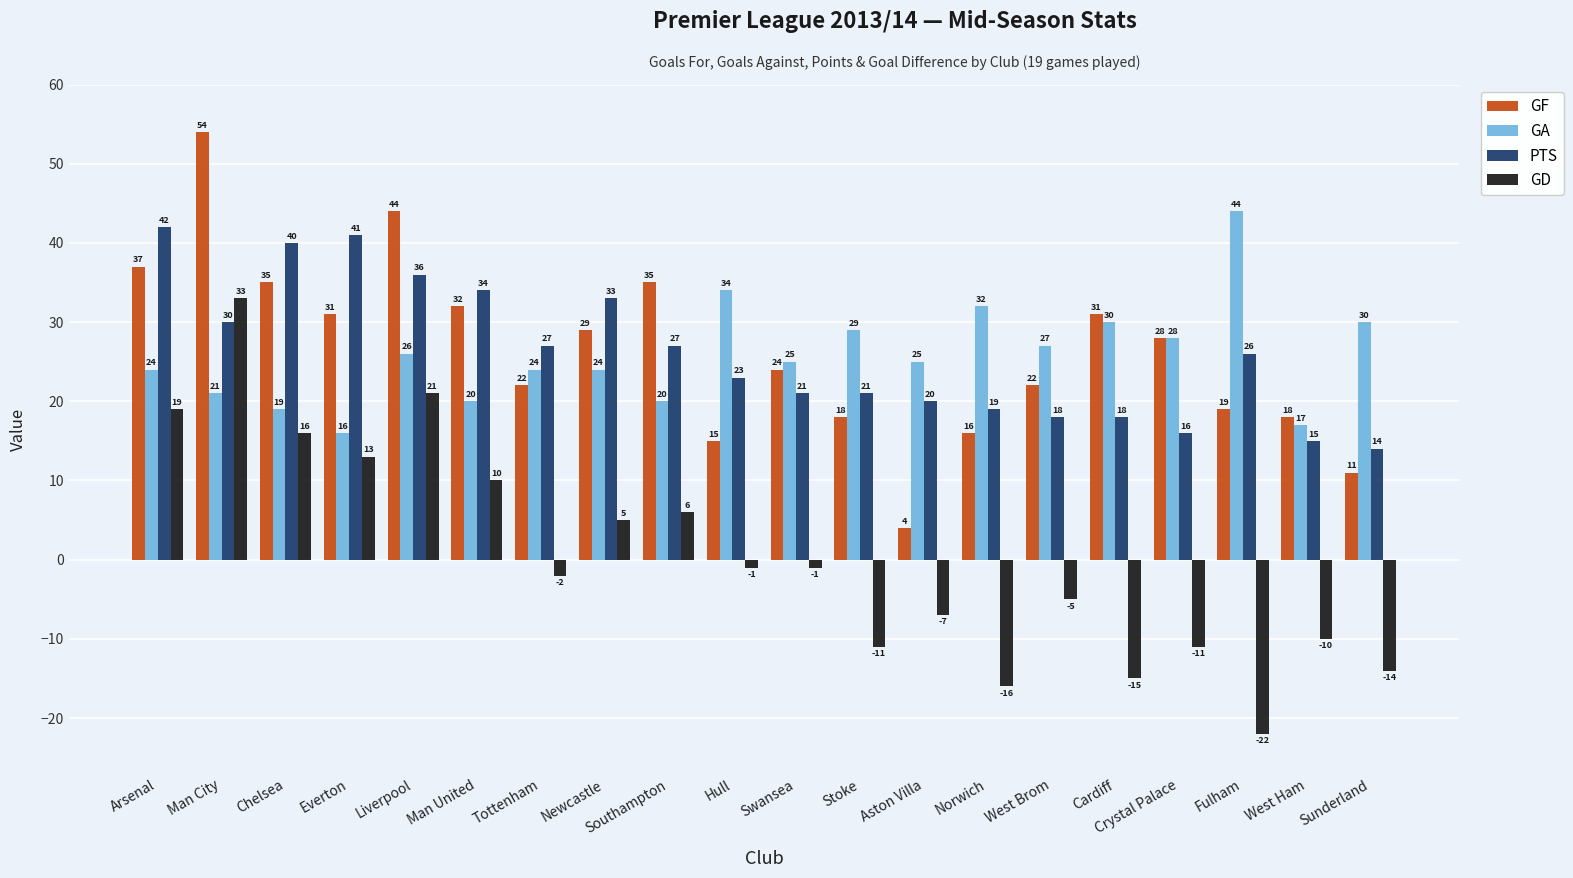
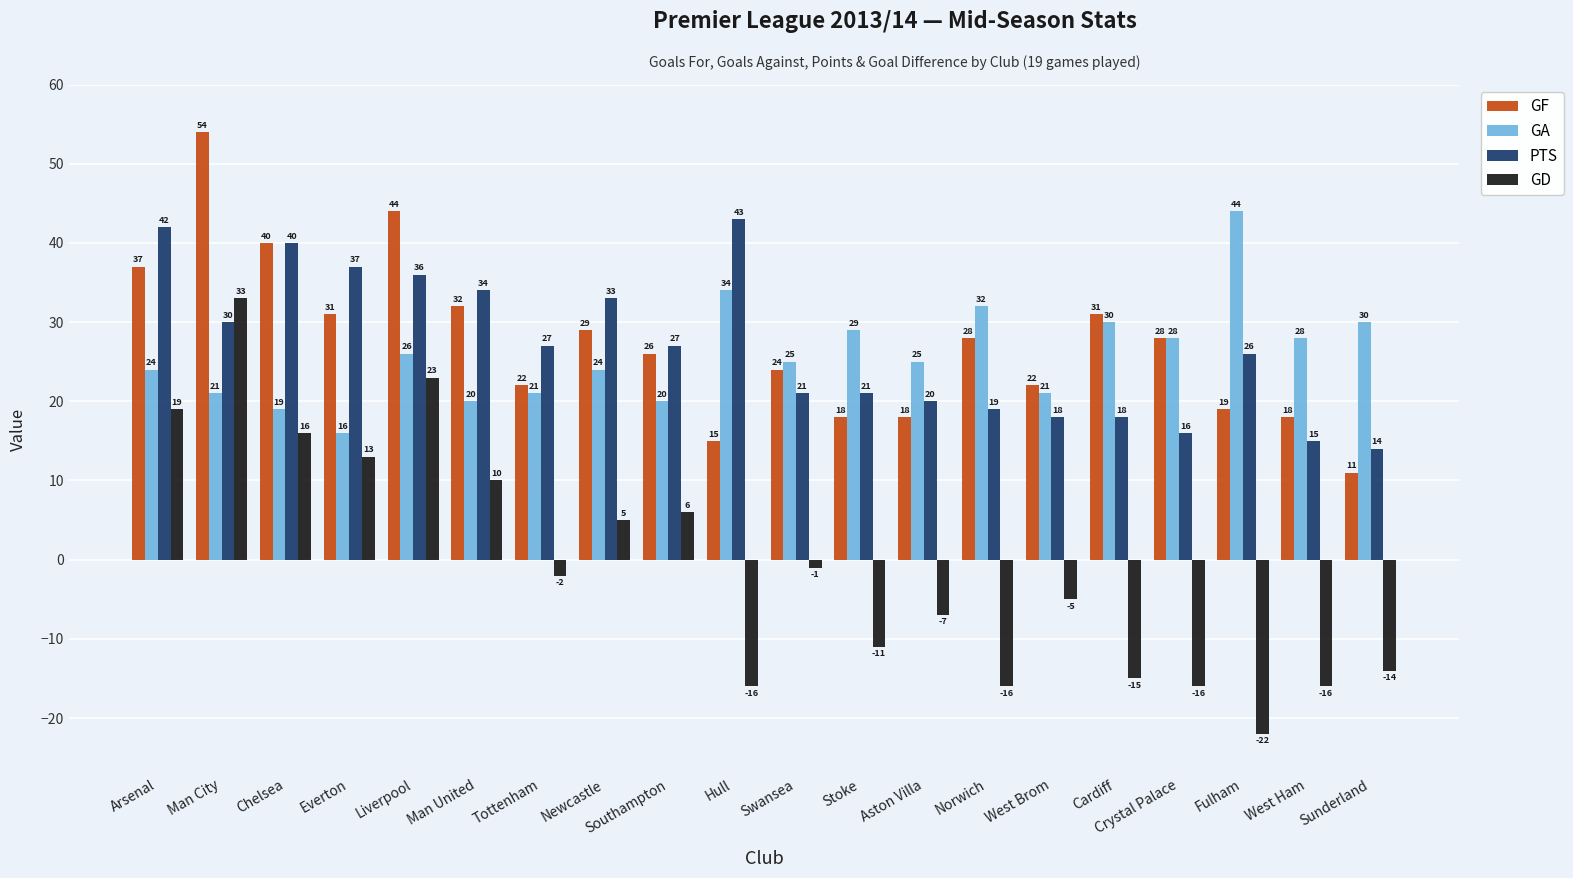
GF, Chelsea: 35 -> 40
PTS, Everton: 41 -> 37
GD, Liverpool: 21 -> 23
GA, Tottenham: 24 -> 21
GF, Southampton: 35 -> 26
PTS, Hull: 23 -> 43
GD, Hull: -1 -> -16
GF, Aston Villa: 4 -> 18
GF, Norwich: 16 -> 28
GA, West Brom: 27 -> 21
GD, Crystal Palace: -11 -> -16
GA, West Ham: 17 -> 28
GD, West Ham: -10 -> -16
